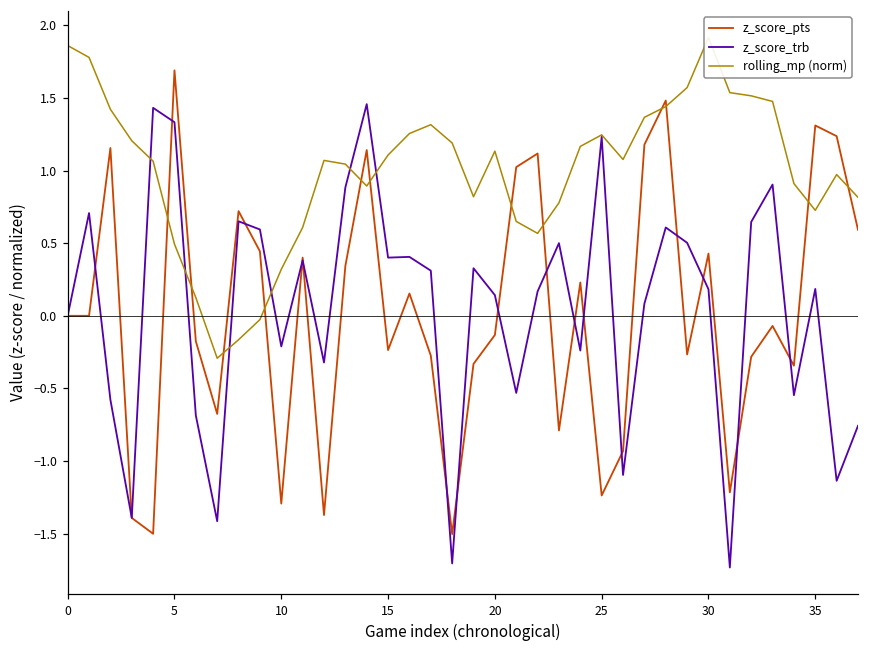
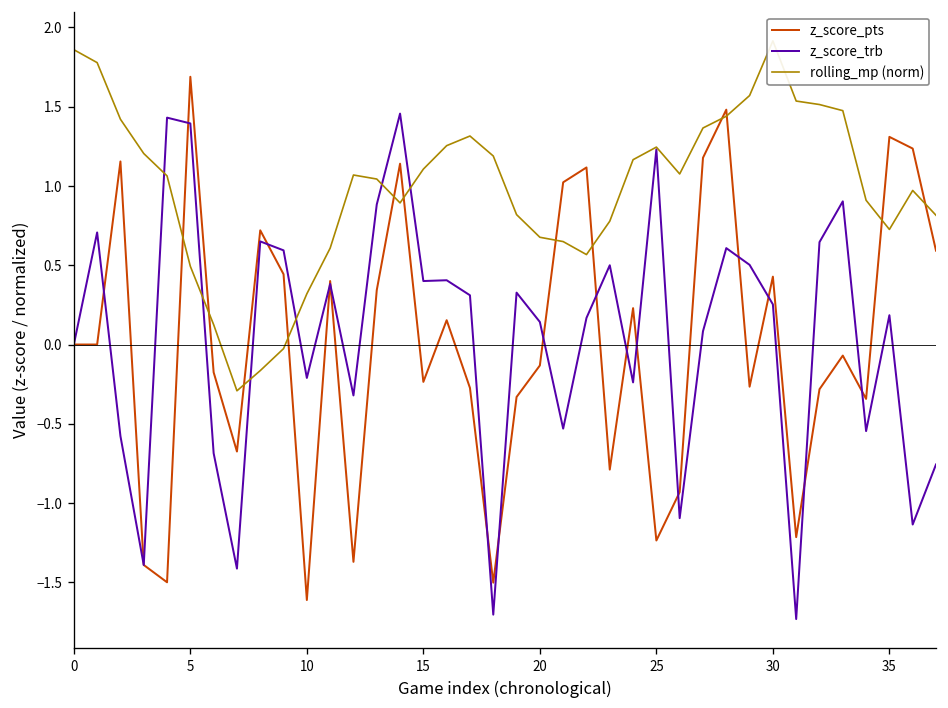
z_score_trb, 5: 1.33 -> 1.39
z_score_pts, 10: -1.29 -> -1.61
rolling_mp (norm), 20: 1.13 -> 0.68
z_score_trb, 30: 0.18 -> 0.25
